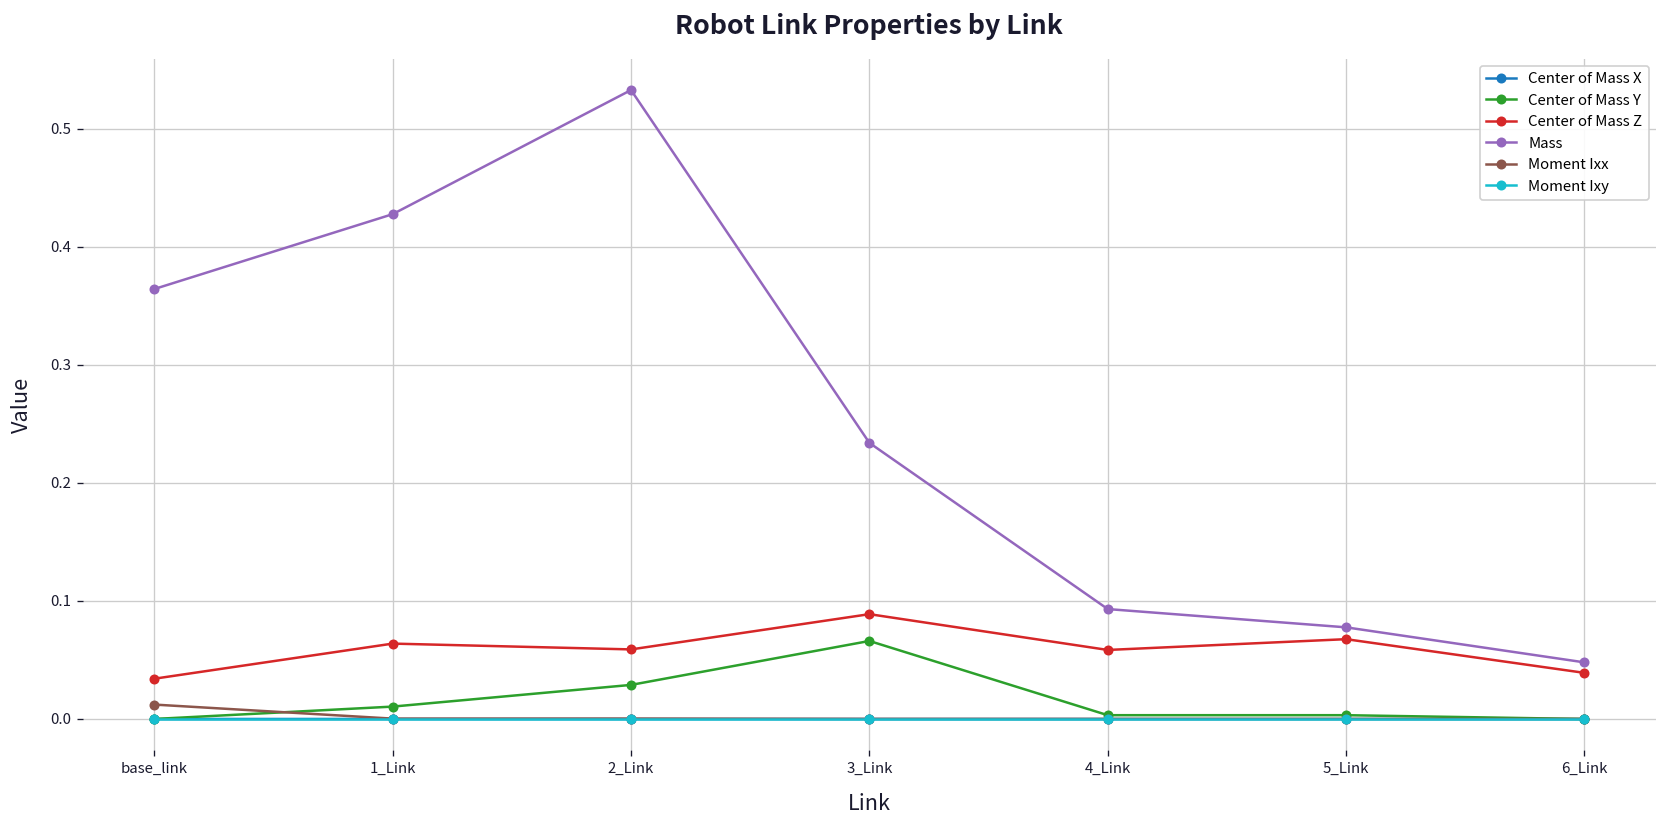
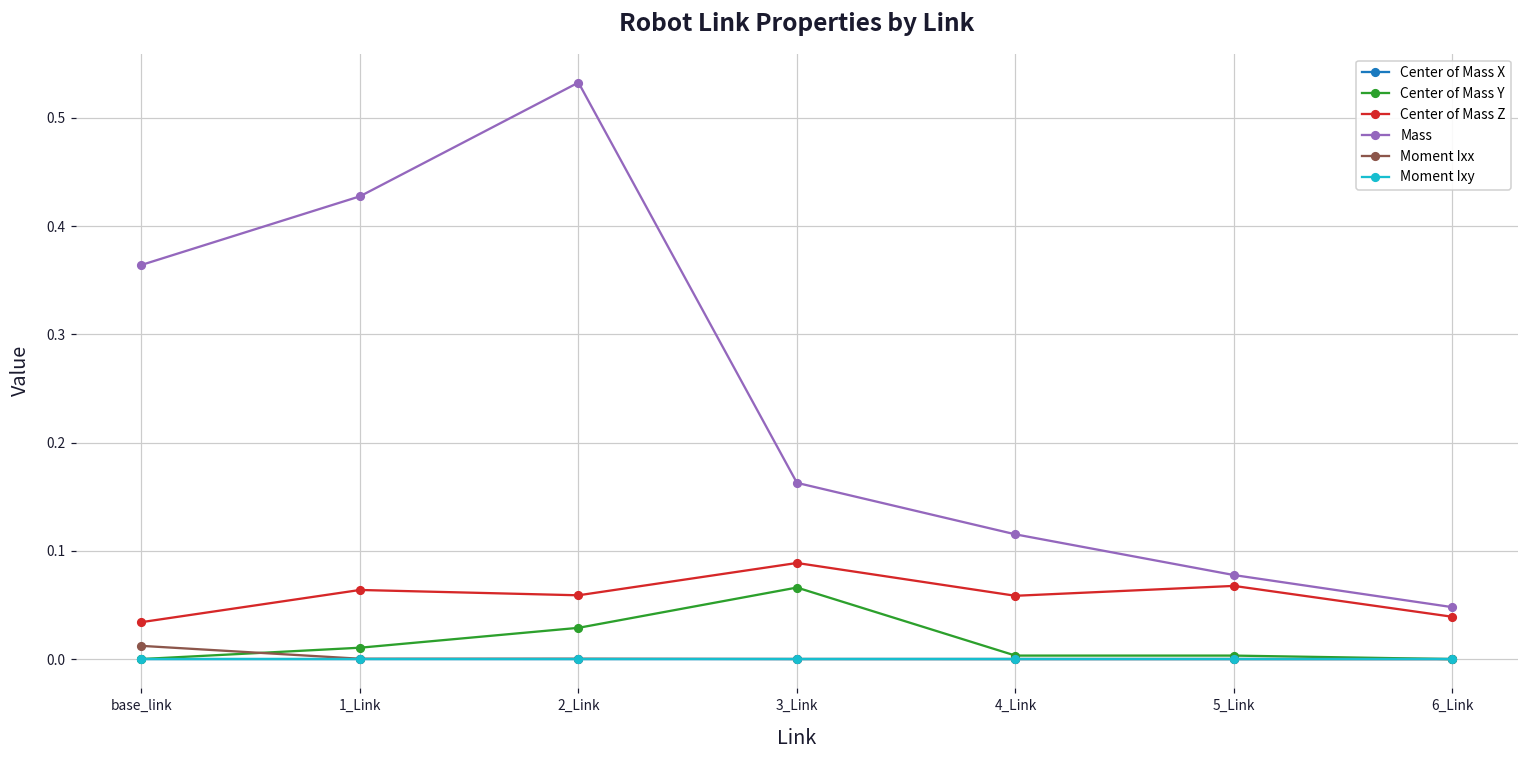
Mass, 3_Link: 0.23 -> 0.16
Mass, 4_Link: 0.09 -> 0.12
